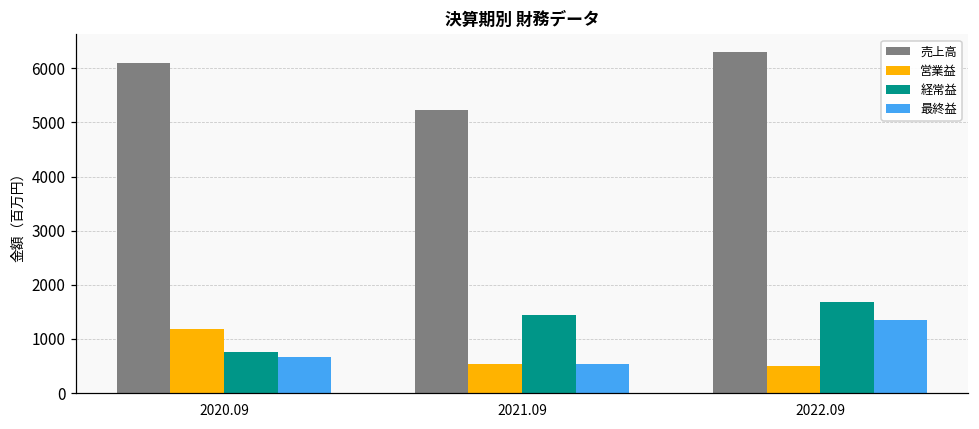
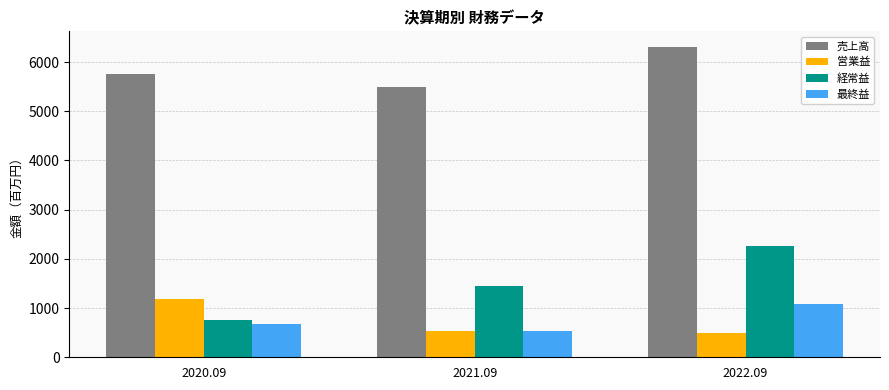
売上高, 2020.09: 6100 -> 5800
売上高, 2021.09: 5200 -> 5500
経常益, 2022.09: 1700 -> 2300
最終益, 2022.09: 1300 -> 1100
